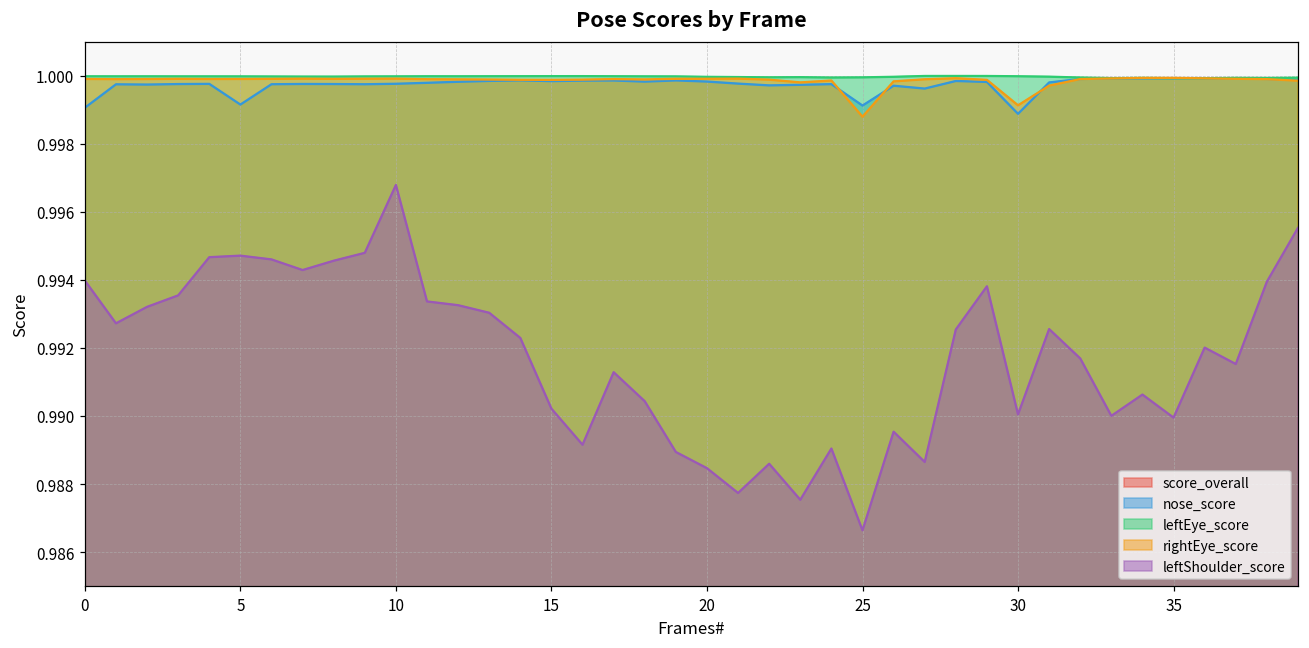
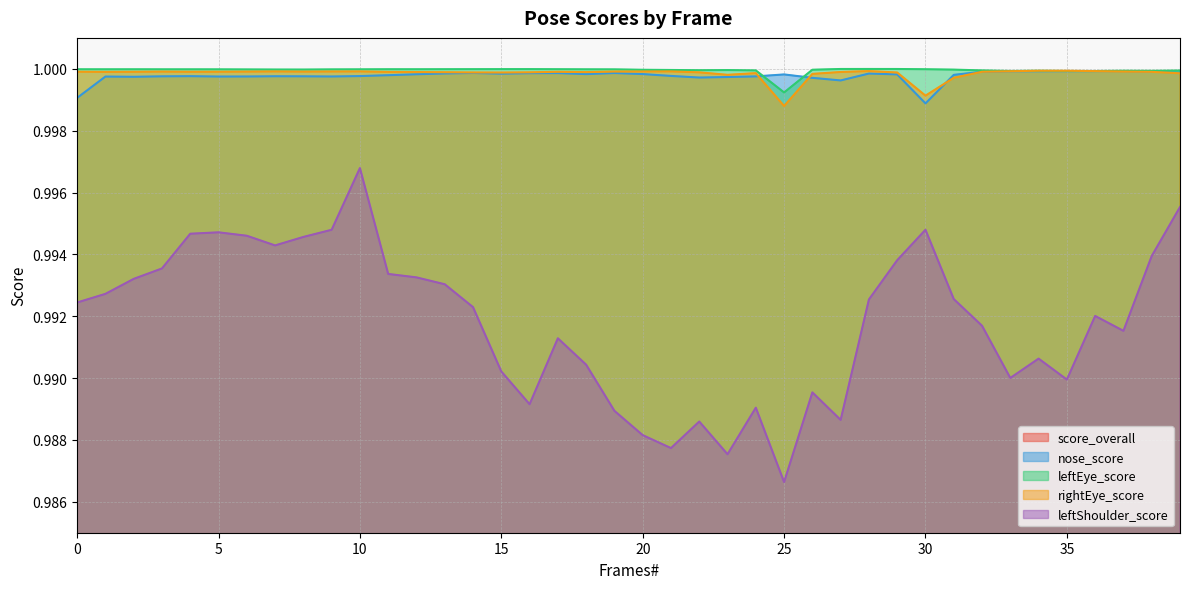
leftShoulder_score, 0: 0.9940 -> 0.9924
nose_score, 5: 0.9992 -> 0.9997
leftShoulder_score, 20: 0.9885 -> 0.9882
nose_score, 25: 0.9991 -> 0.9998
leftEye_score, 25: 1.0000 -> 0.9992
leftShoulder_score, 30: 0.9900 -> 0.9948
